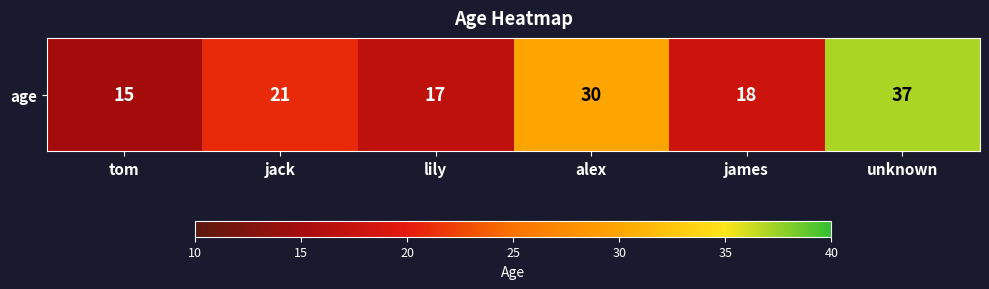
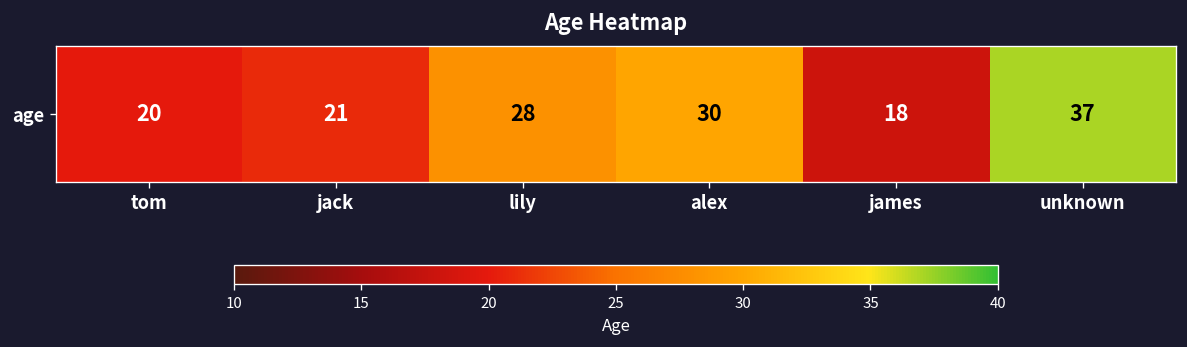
age, tom: 15 -> 20
age, lily: 17 -> 28
